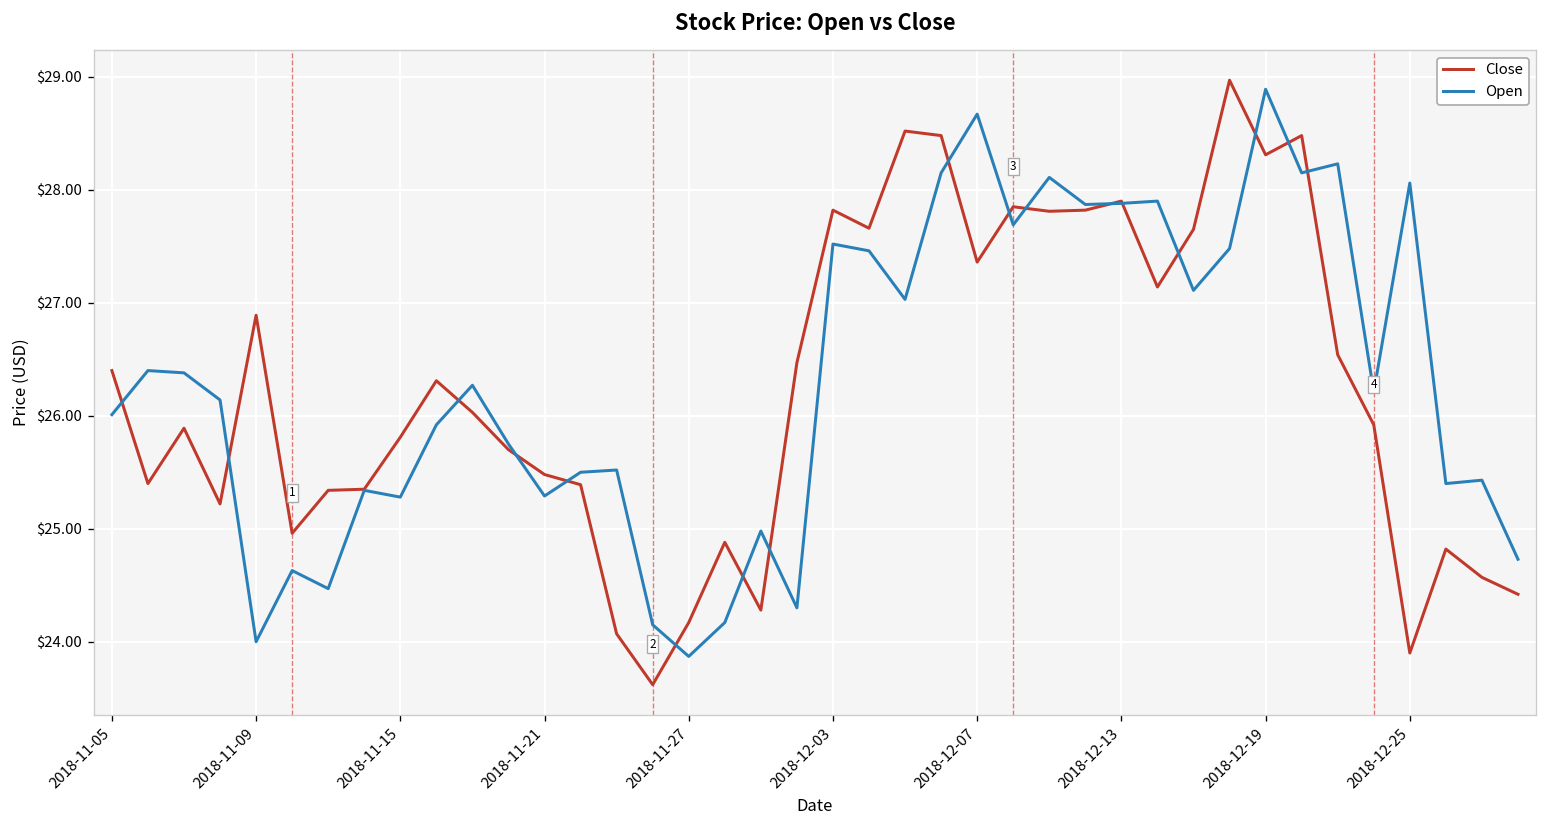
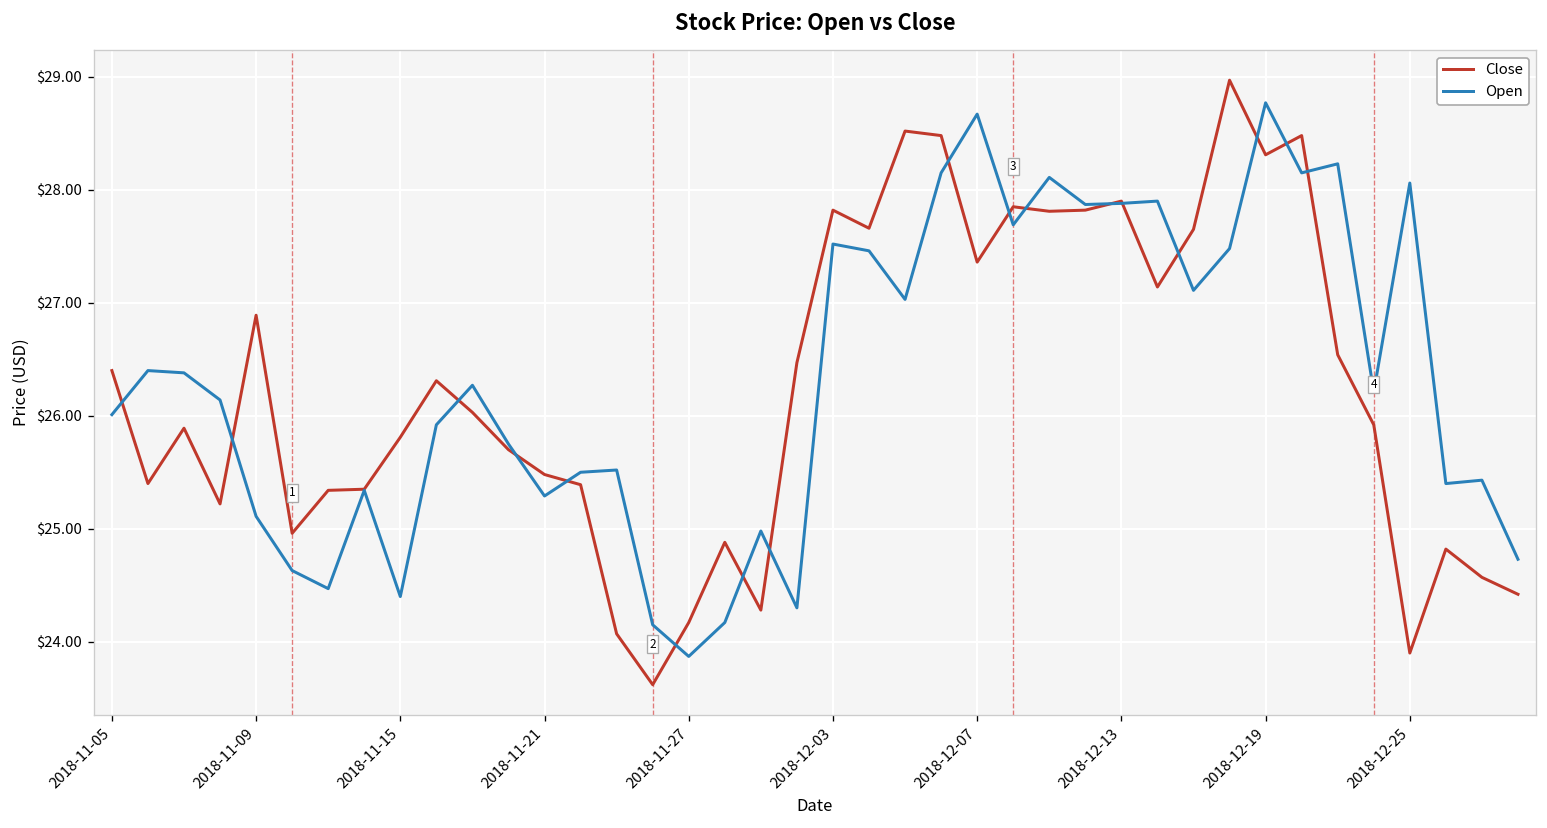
Open, 2018-11-09: $24.0 -> $25.1
Open, 2018-11-15: $25.3 -> $24.4
Open, 2018-12-19: $28.9 -> $28.8
